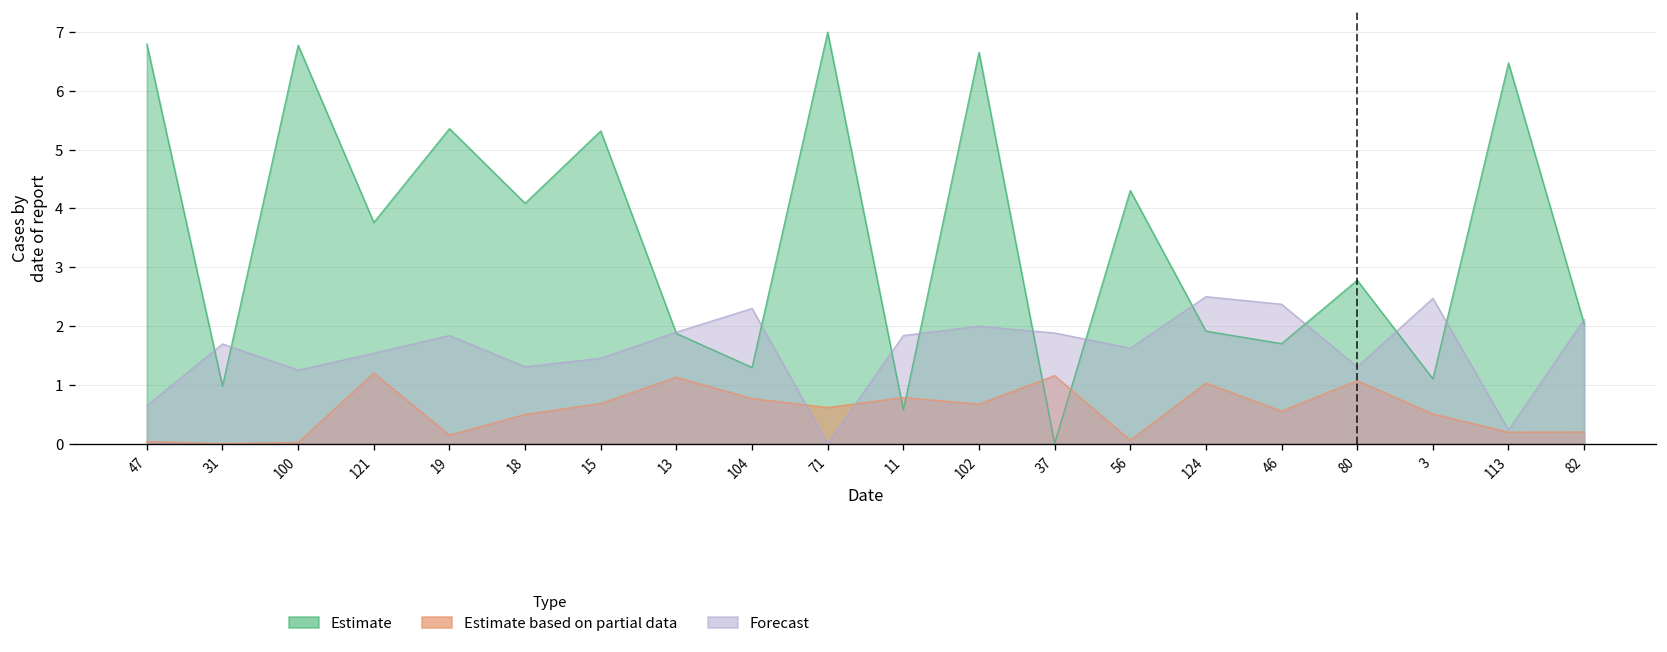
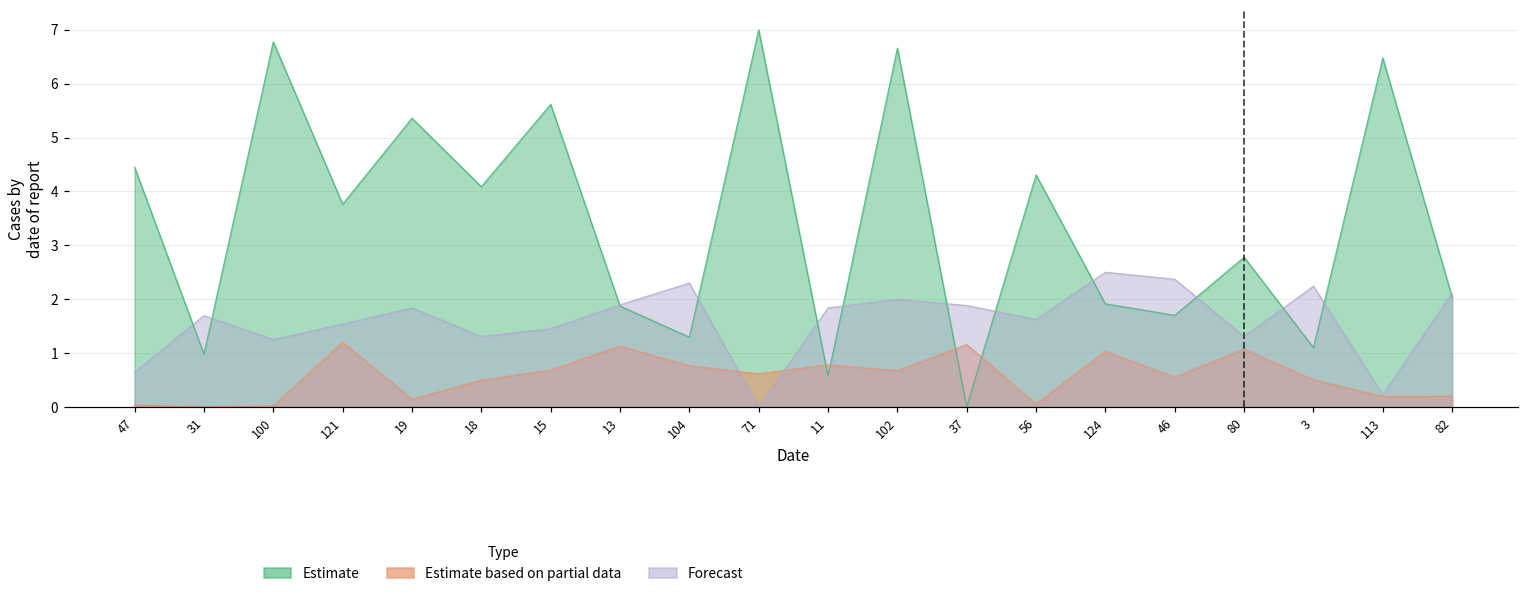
Estimate, 47: 6.8 -> 4.4
Estimate, 15: 5.3 -> 5.6
Forecast, 3: 2.5 -> 2.2
